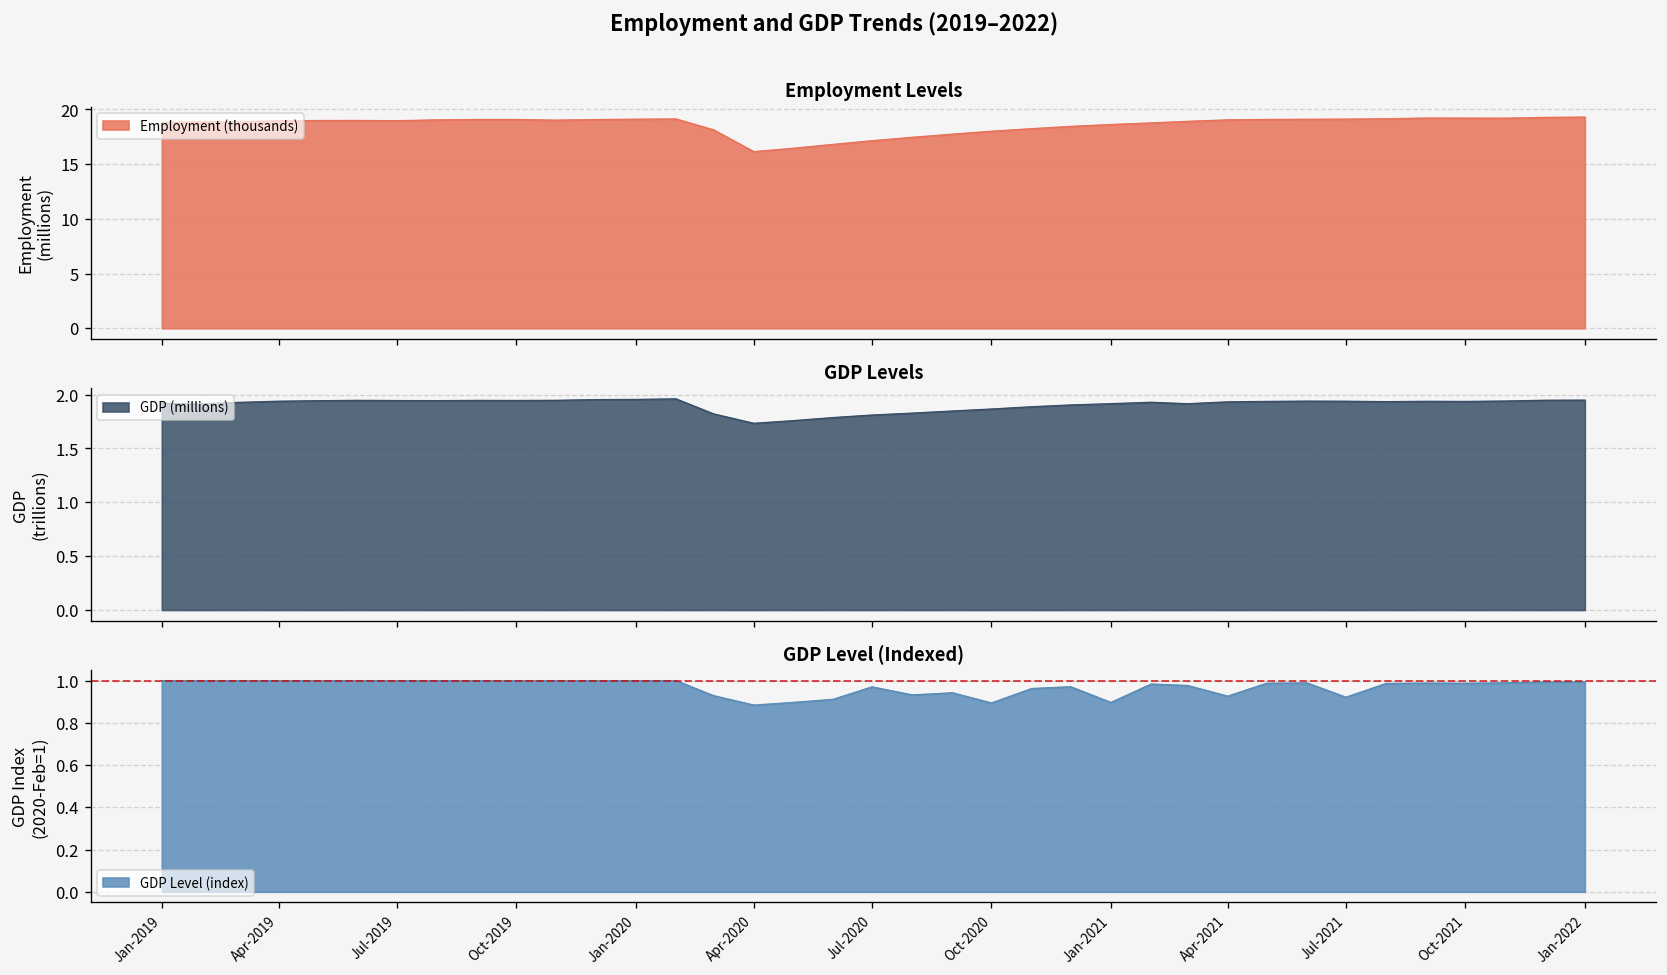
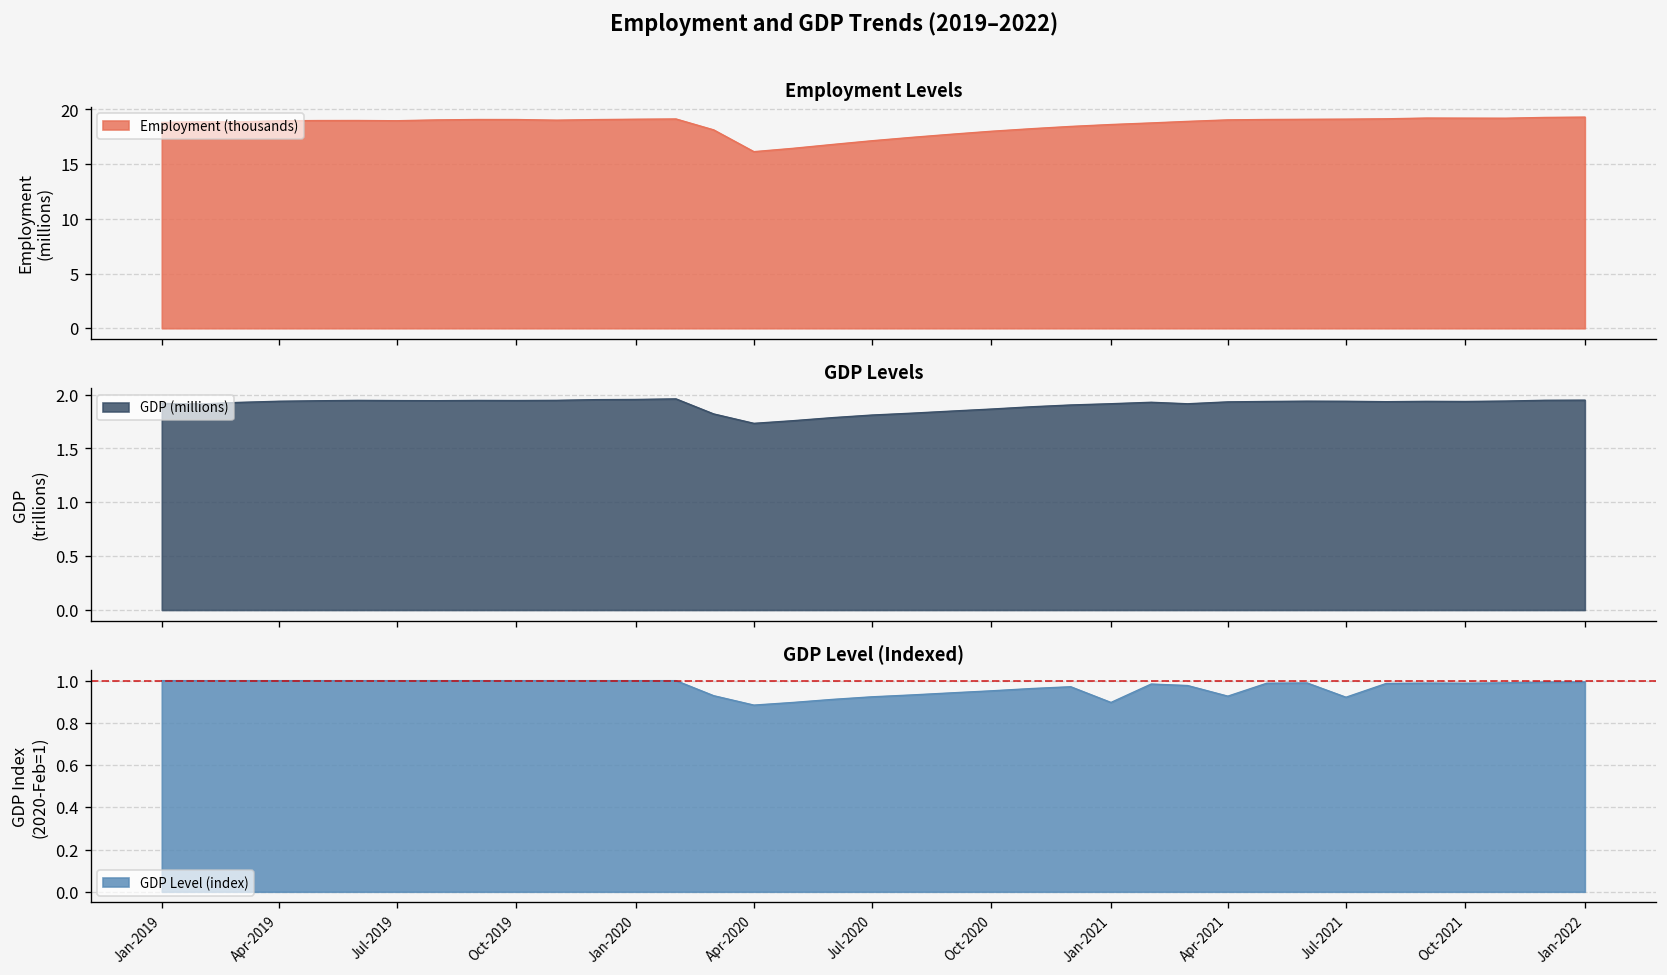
GDP Level (Indexed), Jul-2020: 0.97 -> 0.92
GDP Level (Indexed), Oct-2020: 0.89 -> 0.95
